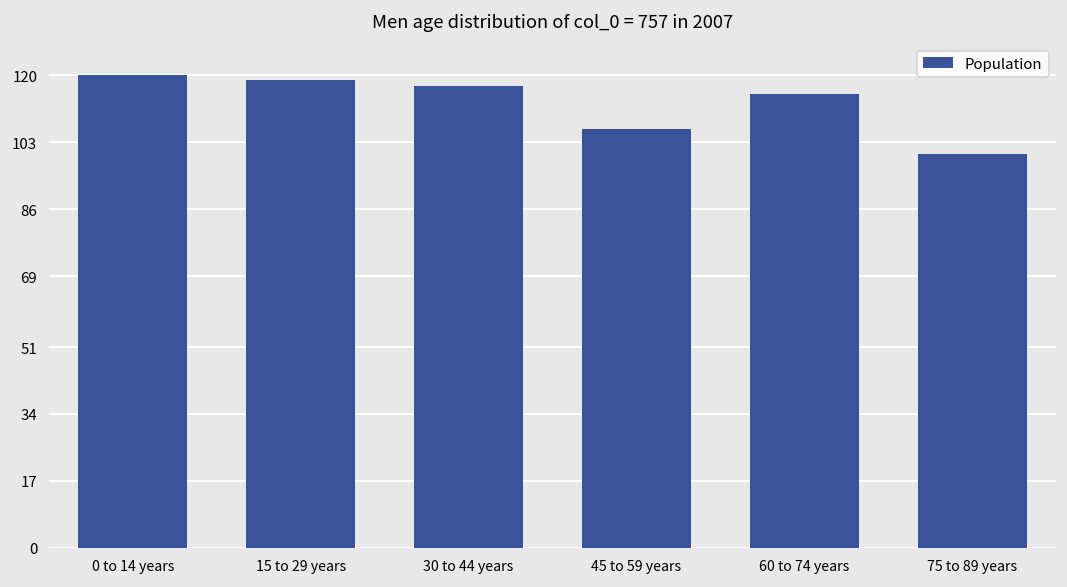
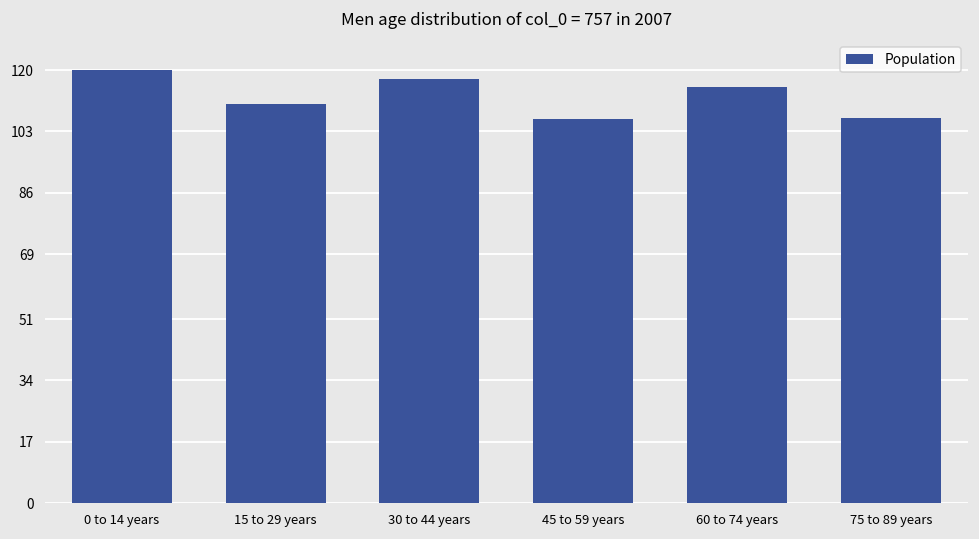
15 to 29 years: 119 -> 111
75 to 89 years: 100 -> 107
